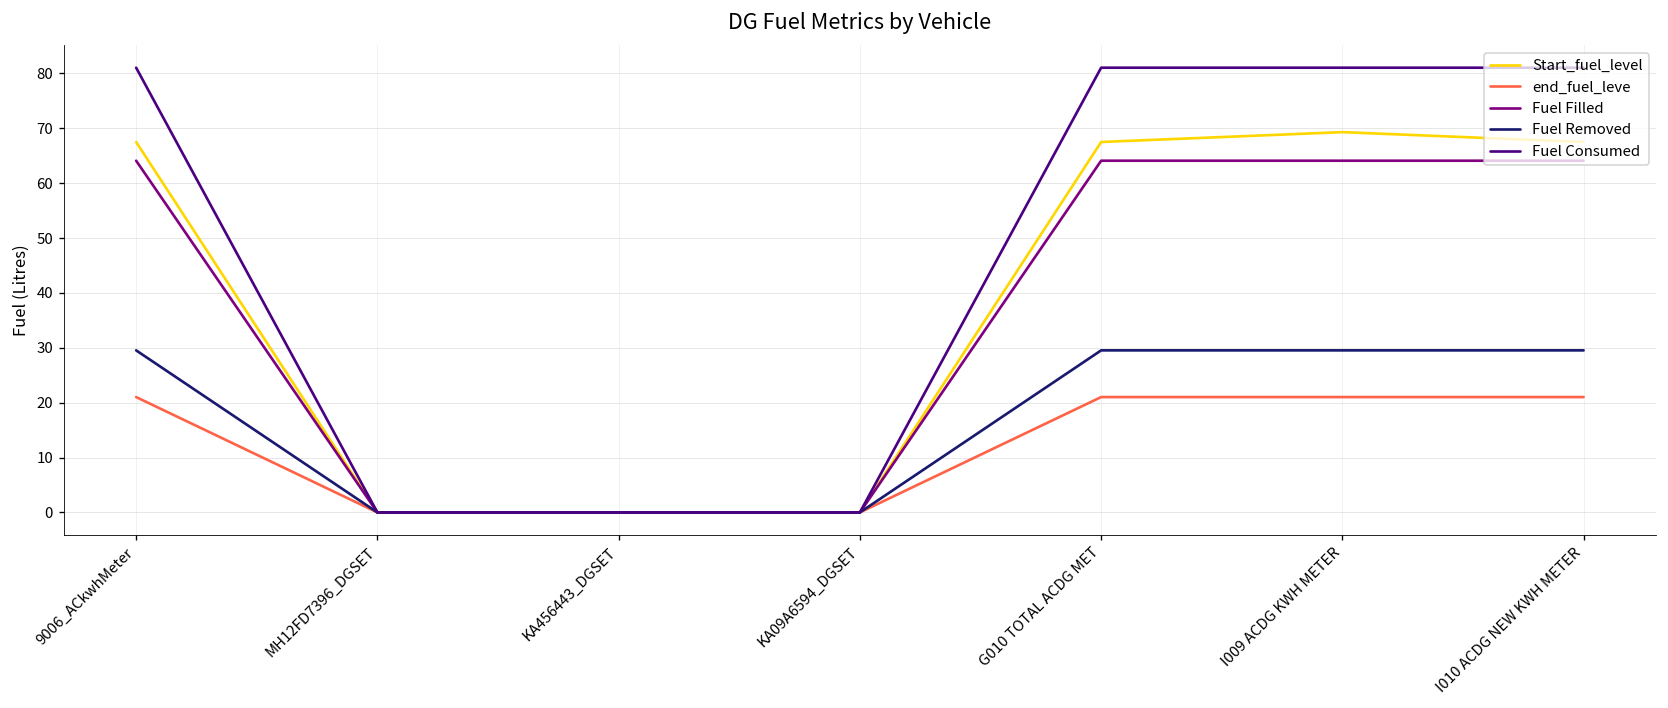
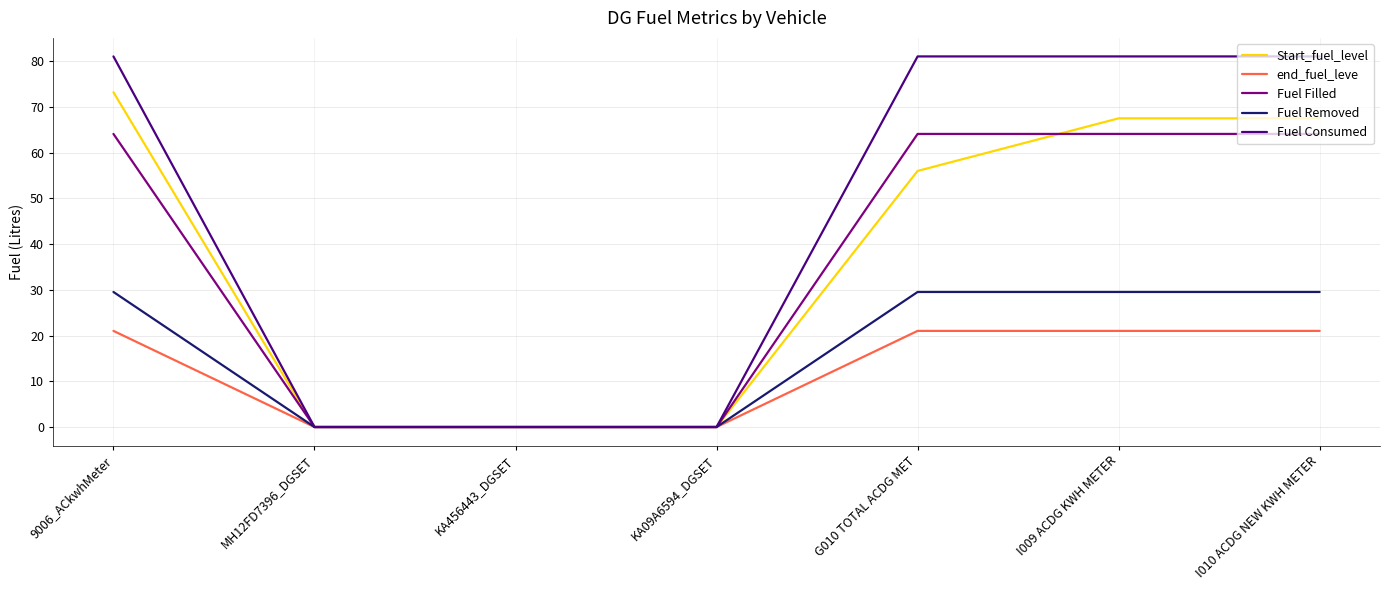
Start_fuel_level, 9006_ACkwhMeter: 68 -> 73
Start_fuel_level, G010 TOTAL ACDG MET: 68 -> 56
Start_fuel_level, I009 ACDG KWH METER: 69 -> 68
